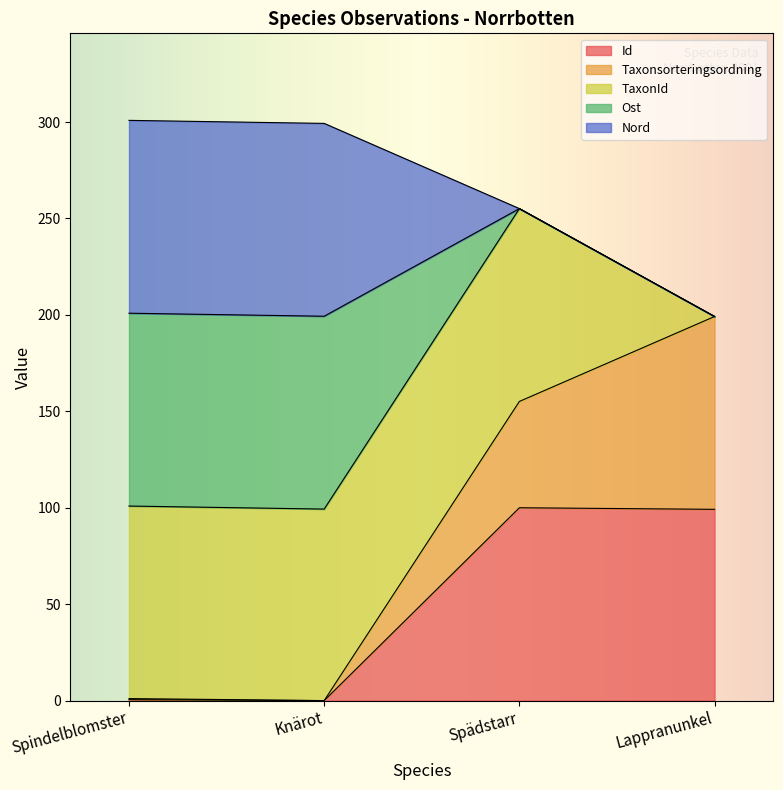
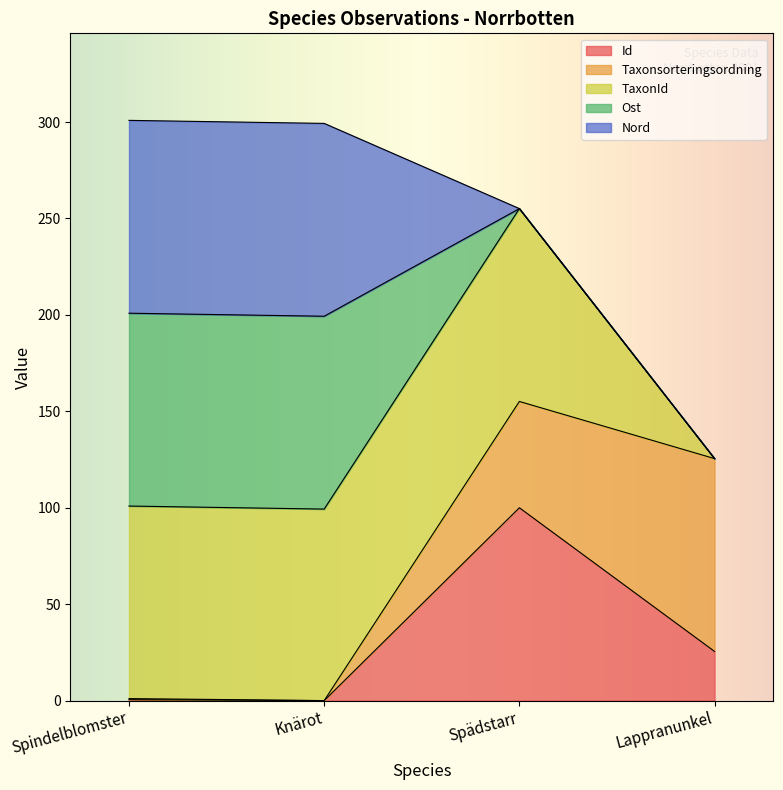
Id, Lappranunkel: 99 -> 25
